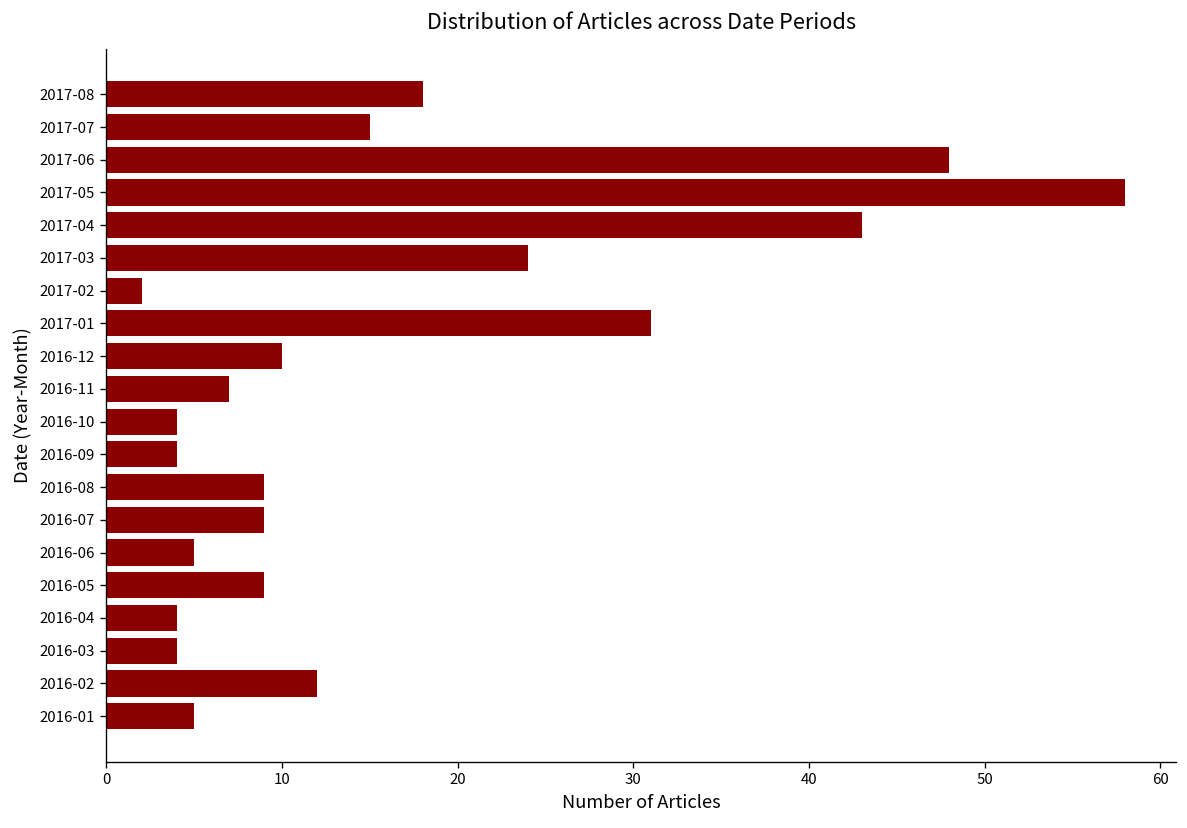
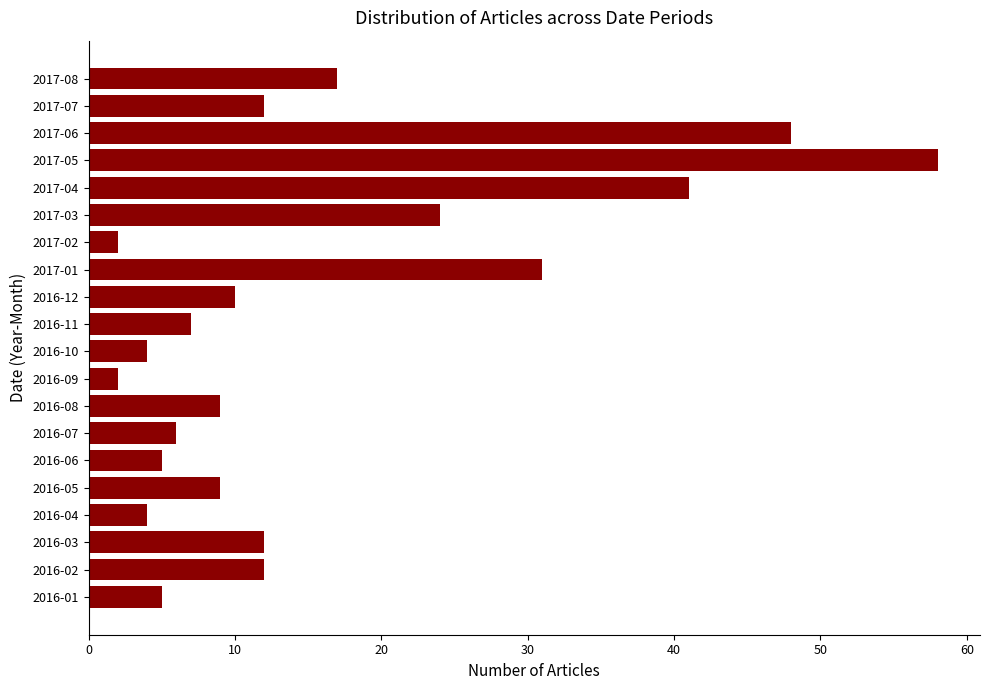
2017-08: 18 -> 17
2017-07: 15 -> 12
2017-04: 43 -> 41
2016-09: 4 -> 2
2016-07: 9 -> 6
2016-03: 4 -> 12
